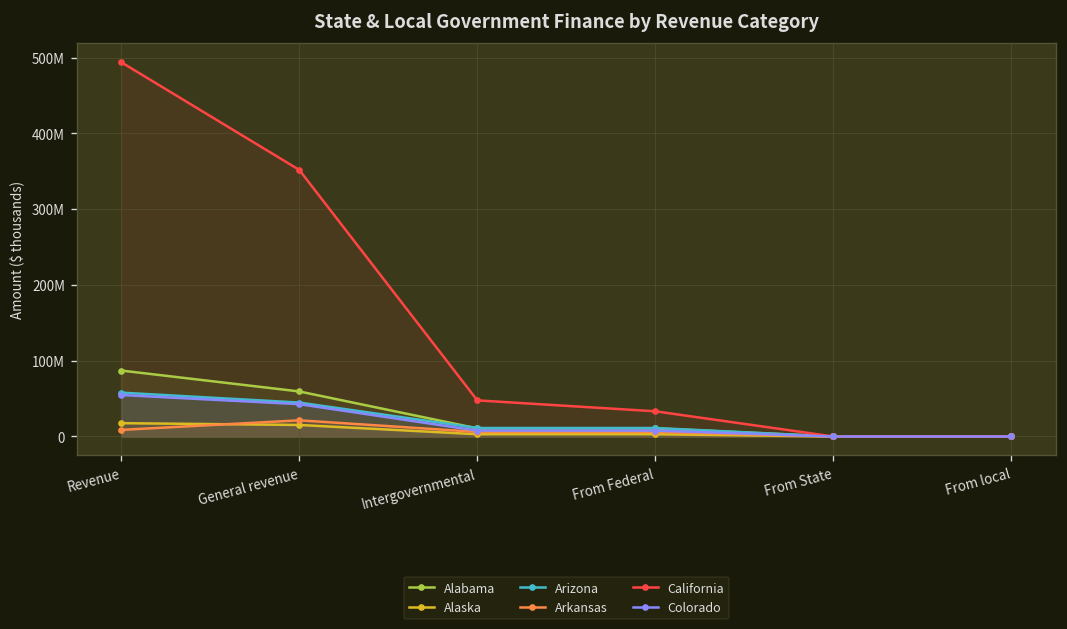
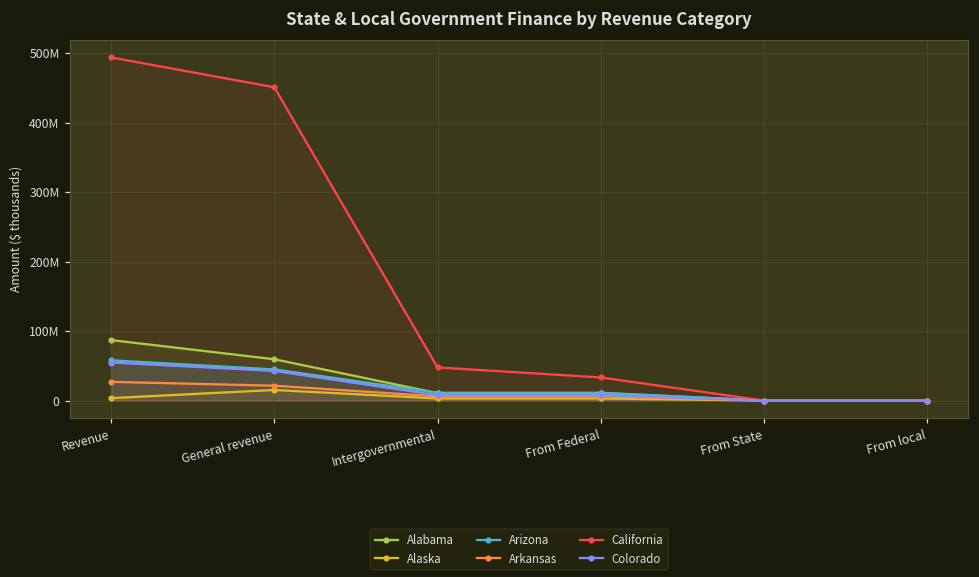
Alaska, Revenue: 20000000 -> 0
Arkansas, Revenue: 10000000 -> 30000000
California, General revenue: 350000000 -> 450000000
